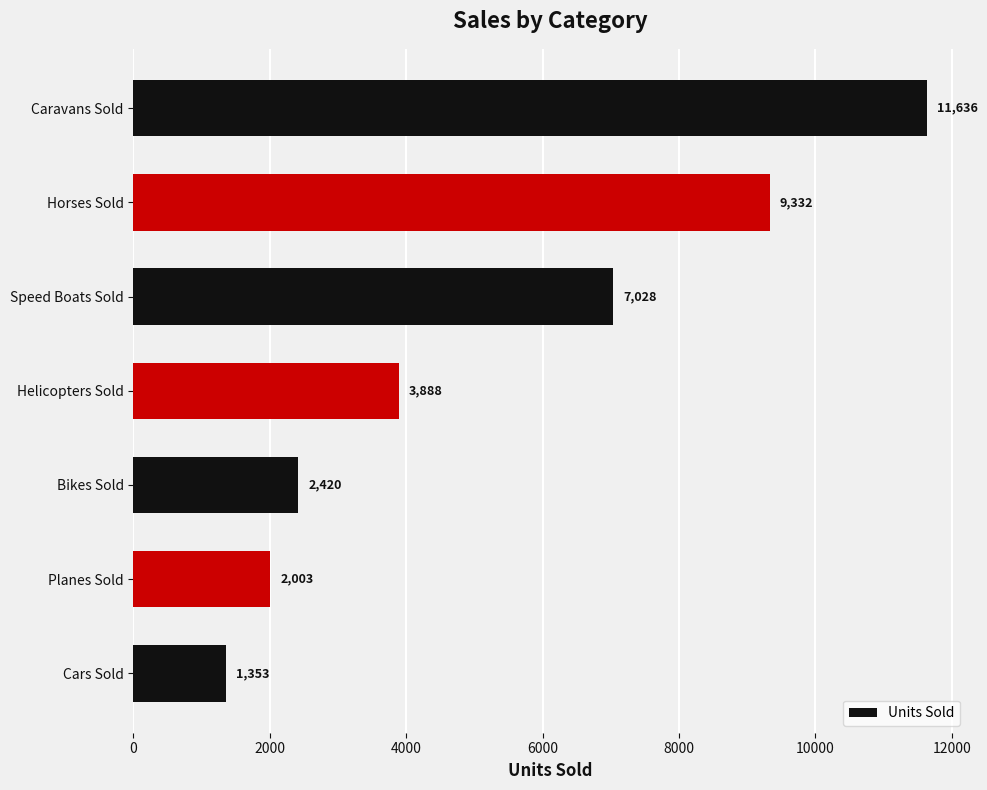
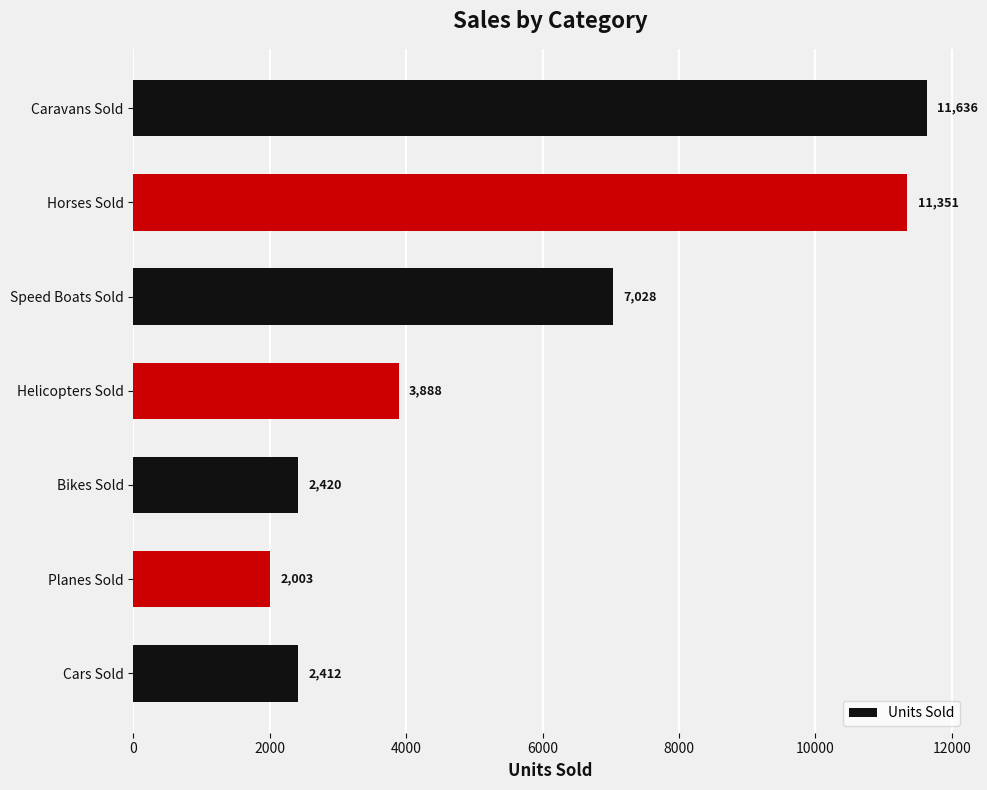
Horses Sold: 9,332 -> 11,351
Cars Sold: 1,353 -> 2,412
